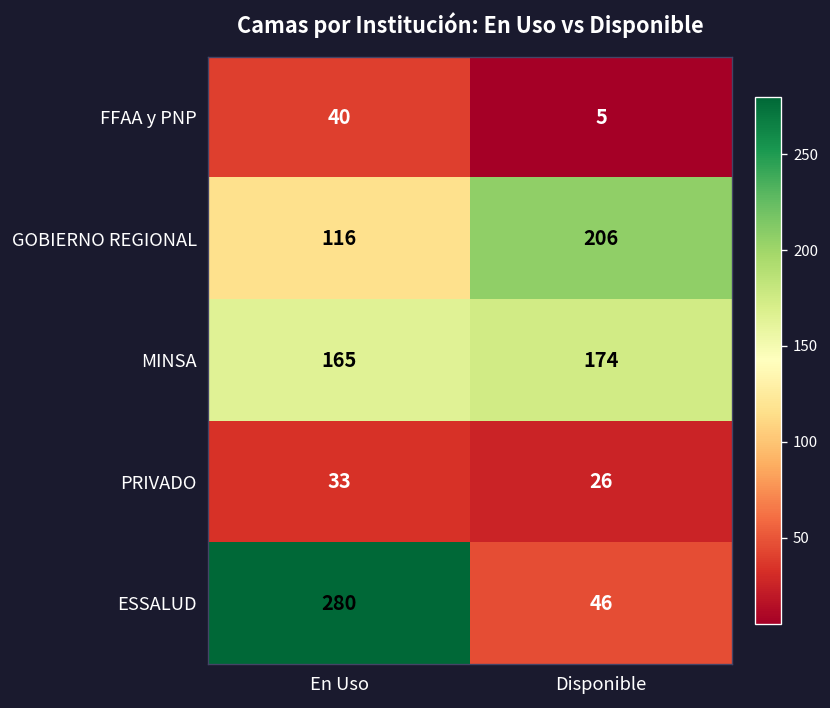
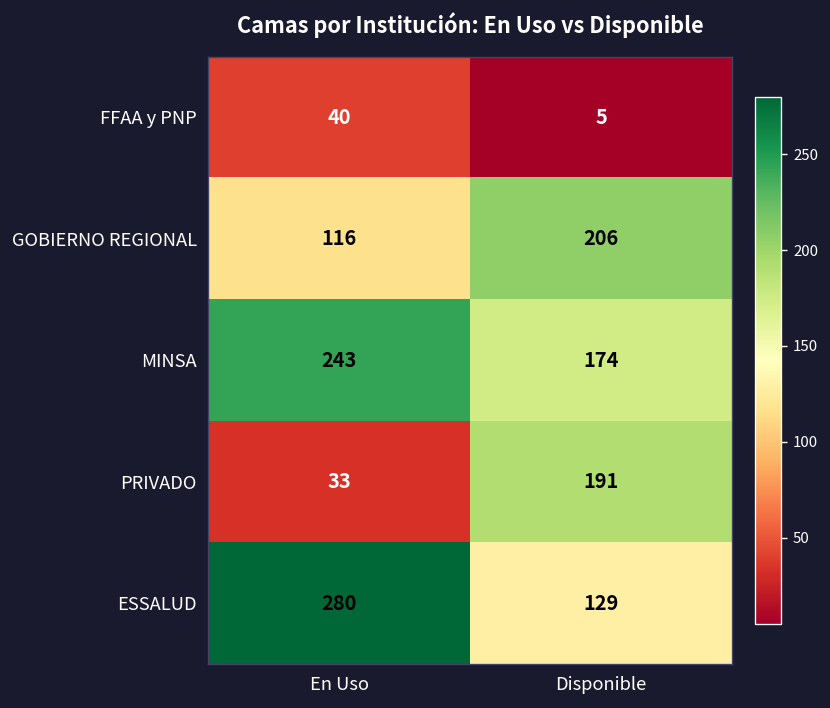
MINSA, En Uso: 165 -> 243
PRIVADO, Disponible: 26 -> 191
ESSALUD, Disponible: 46 -> 129
